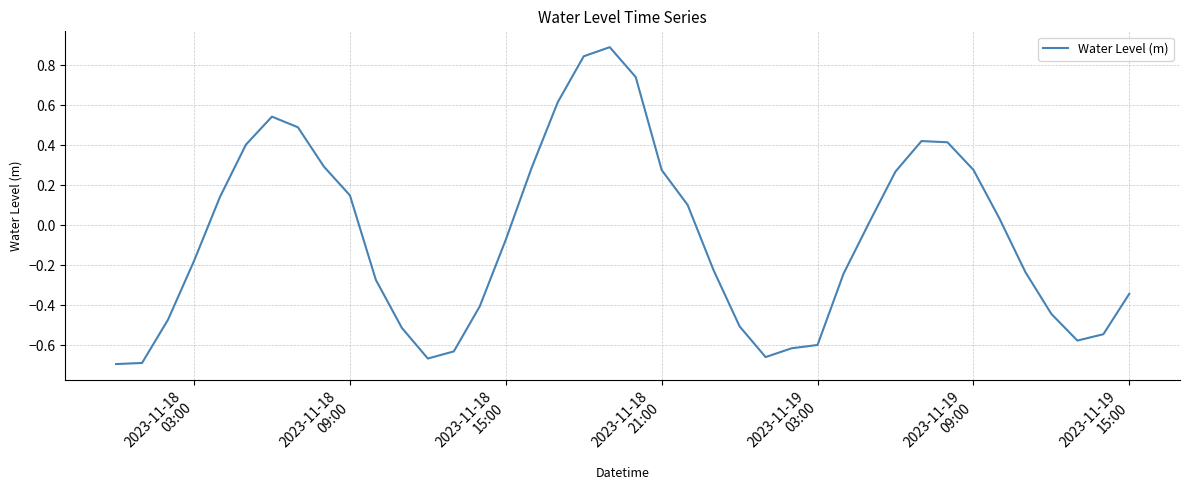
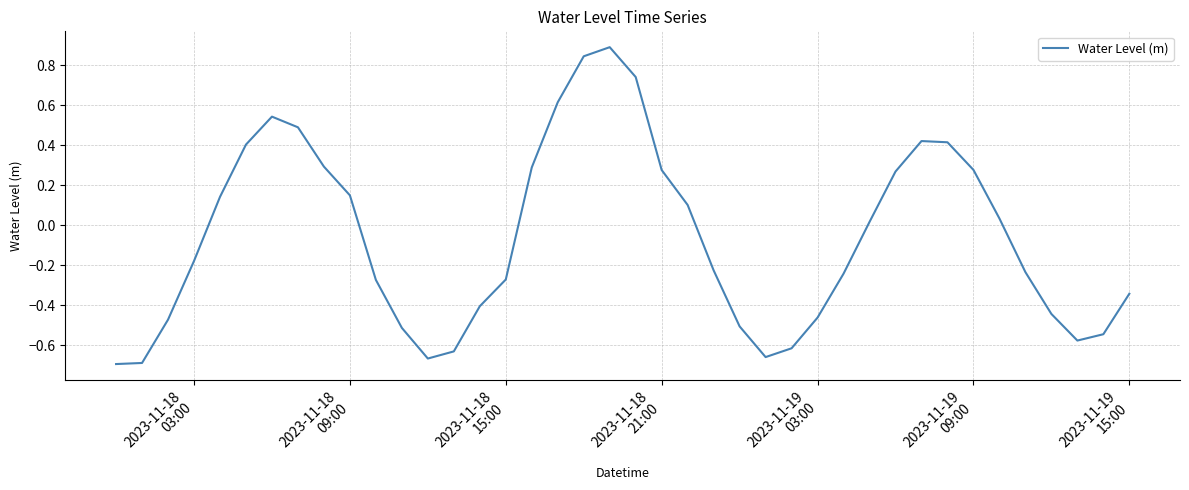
2023-11-18 15:00: -0.07 -> -0.27
2023-11-19 03:00: -0.60 -> -0.46
